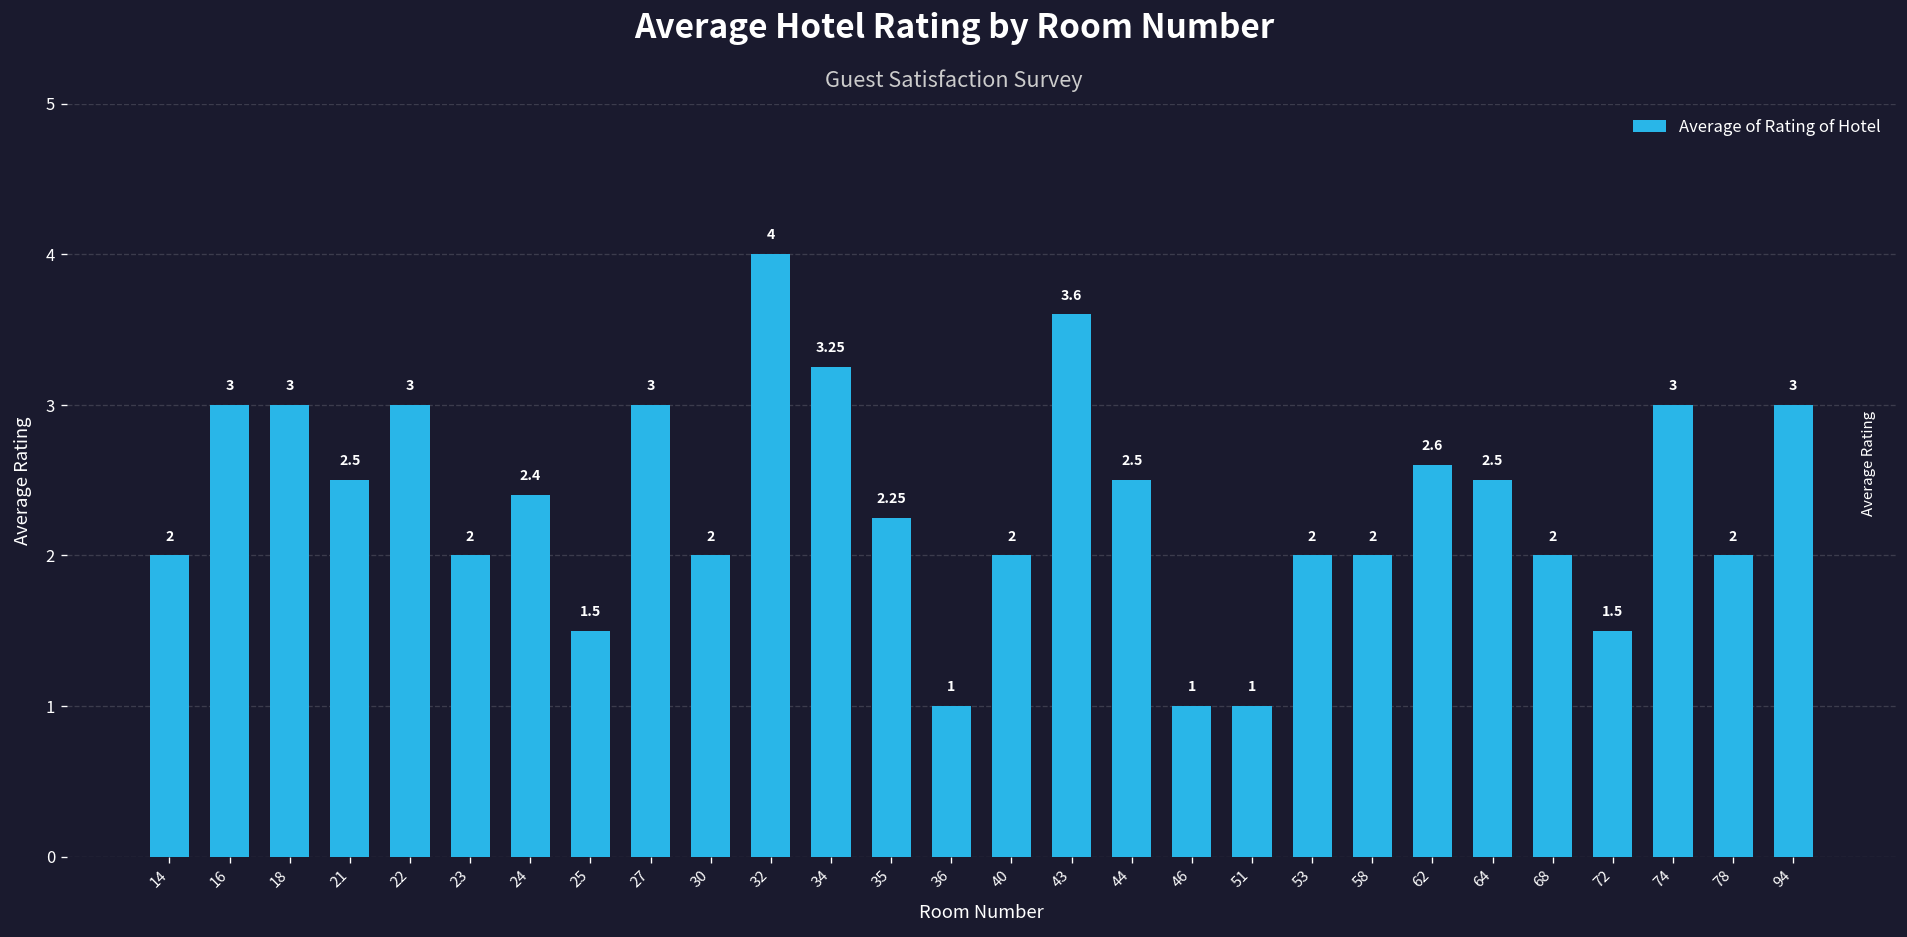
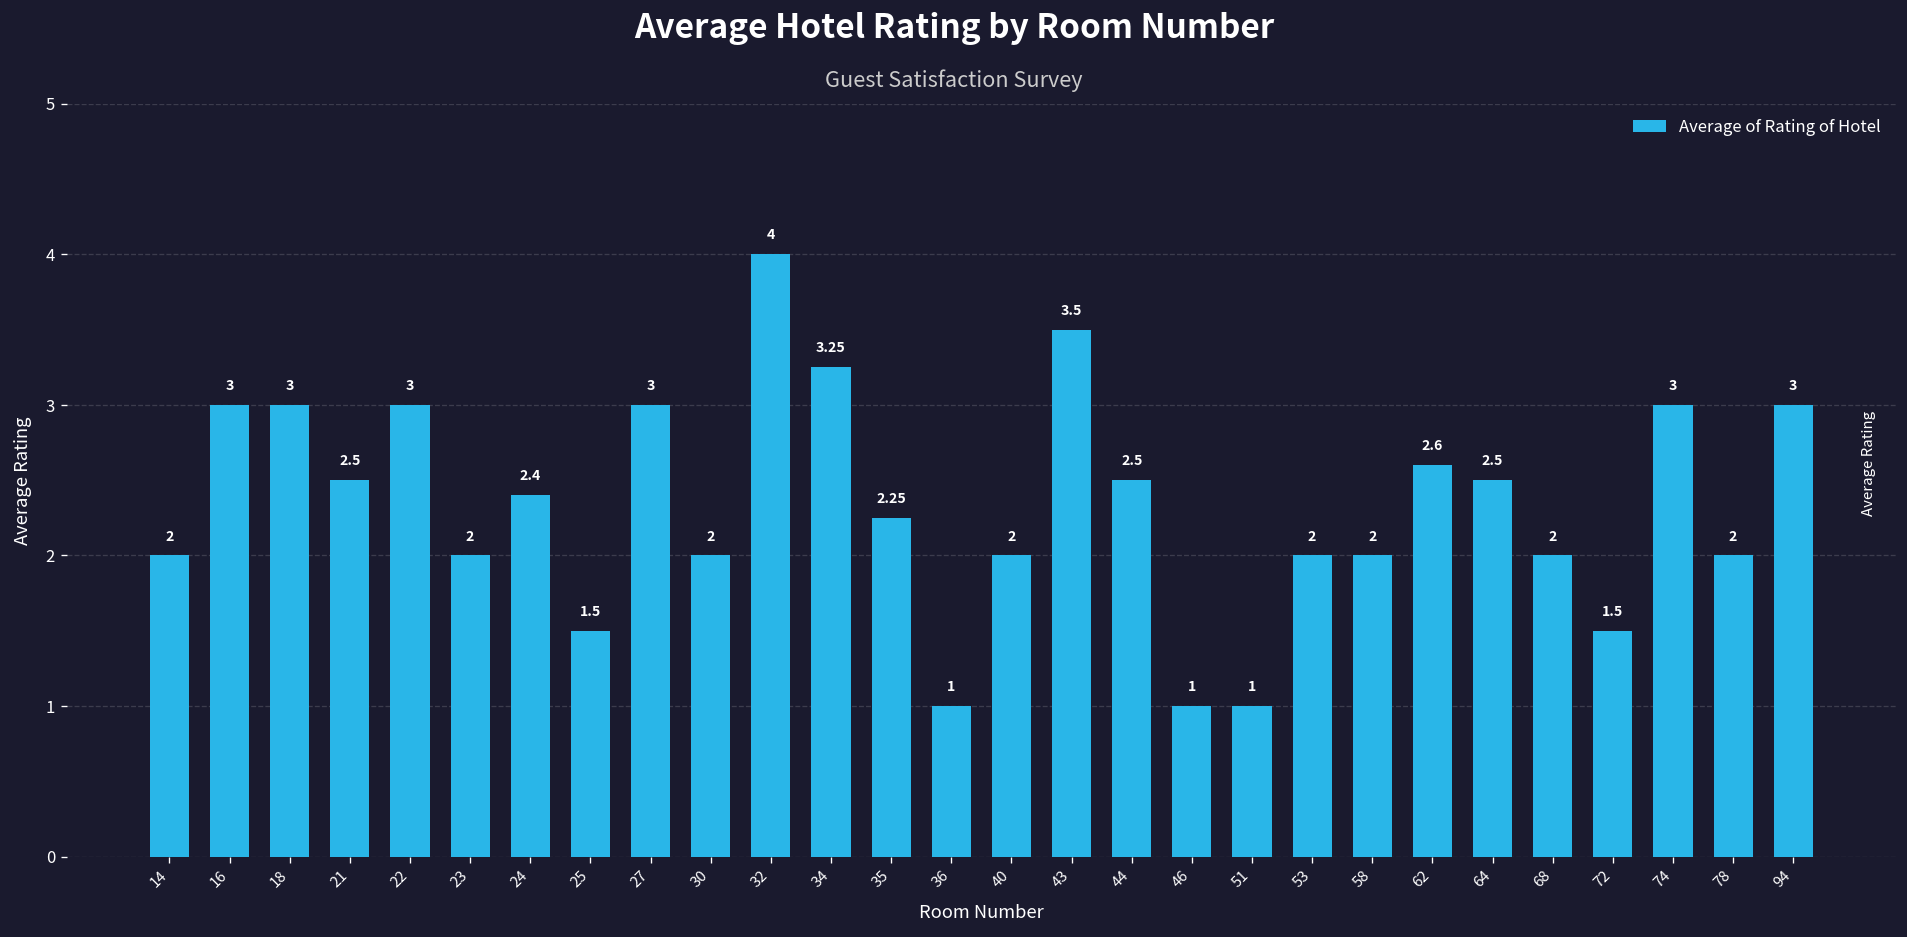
43: 3.6 -> 3.5
